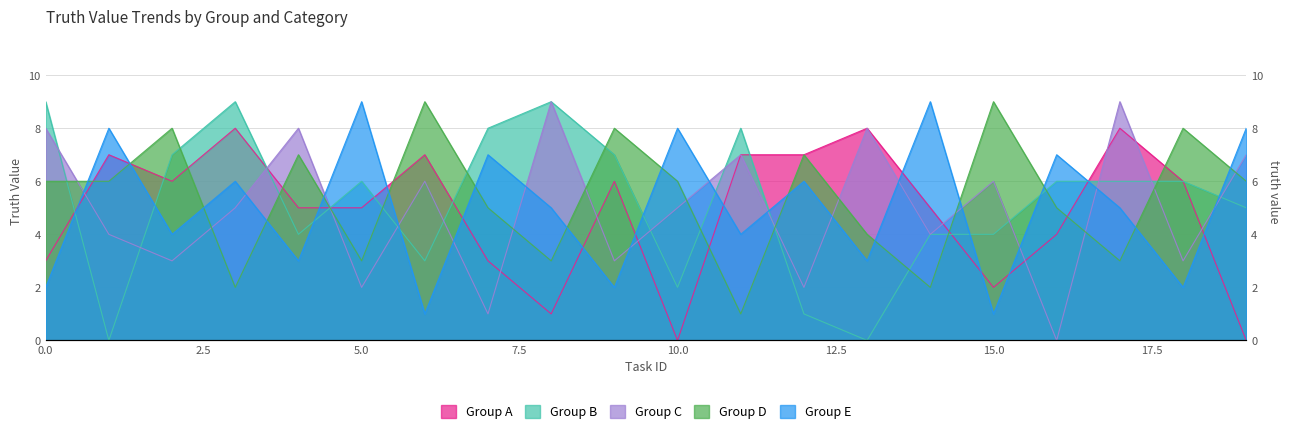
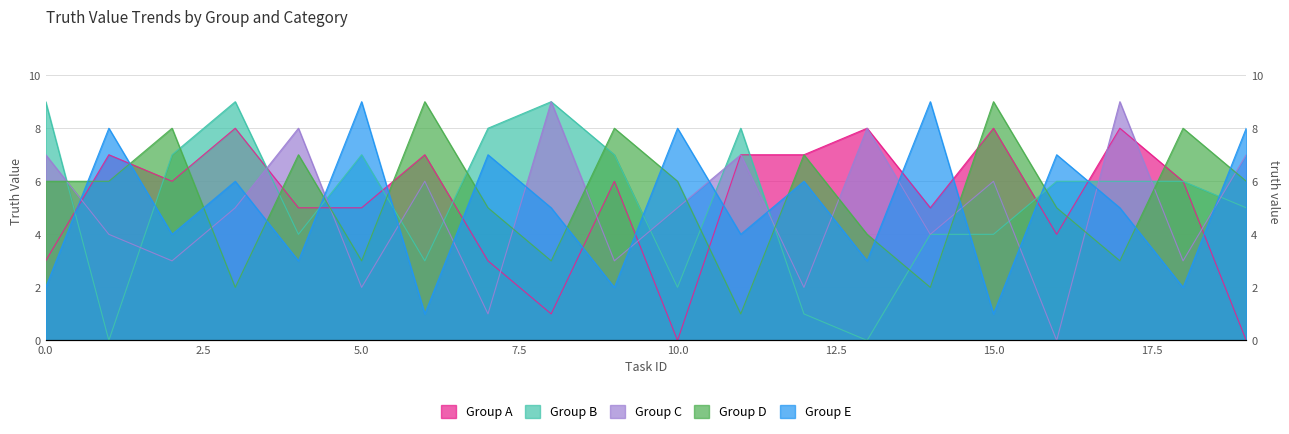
Group C, 0.0: 8 -> 7
Group B, 5.0: 6 -> 7
Group A, 15.0: 2 -> 8
